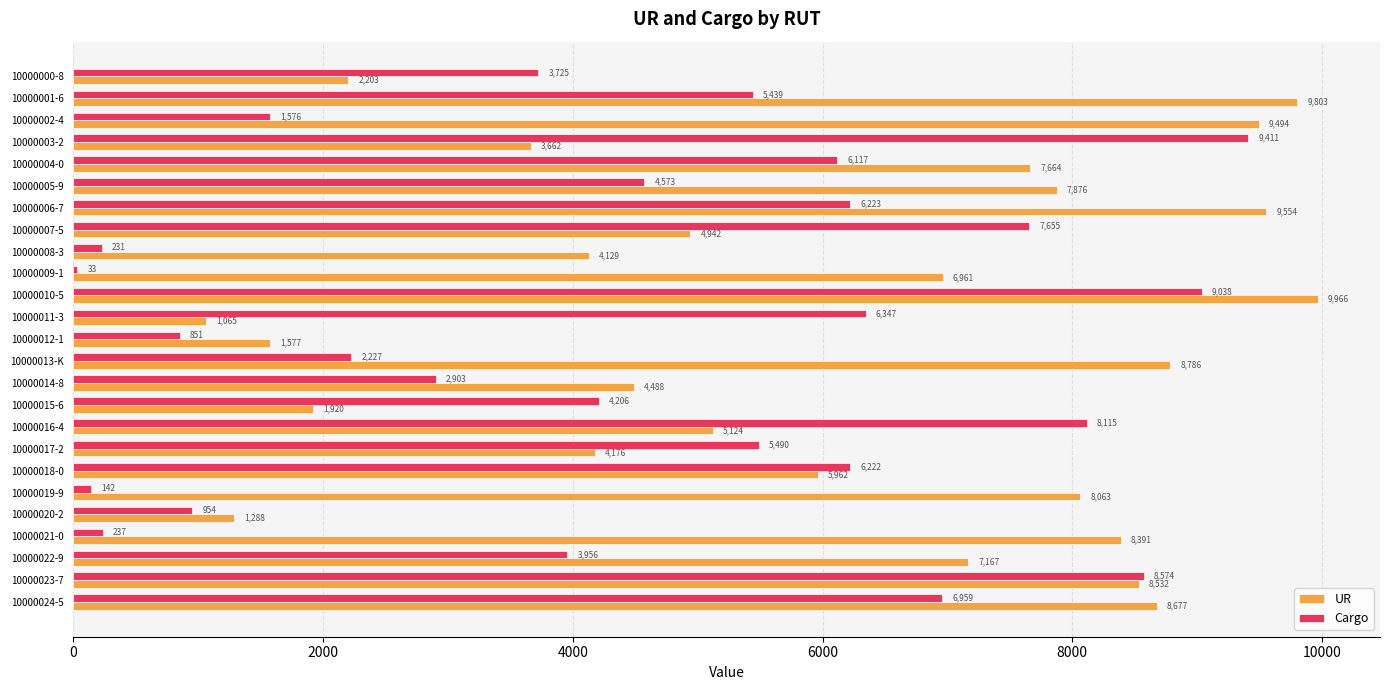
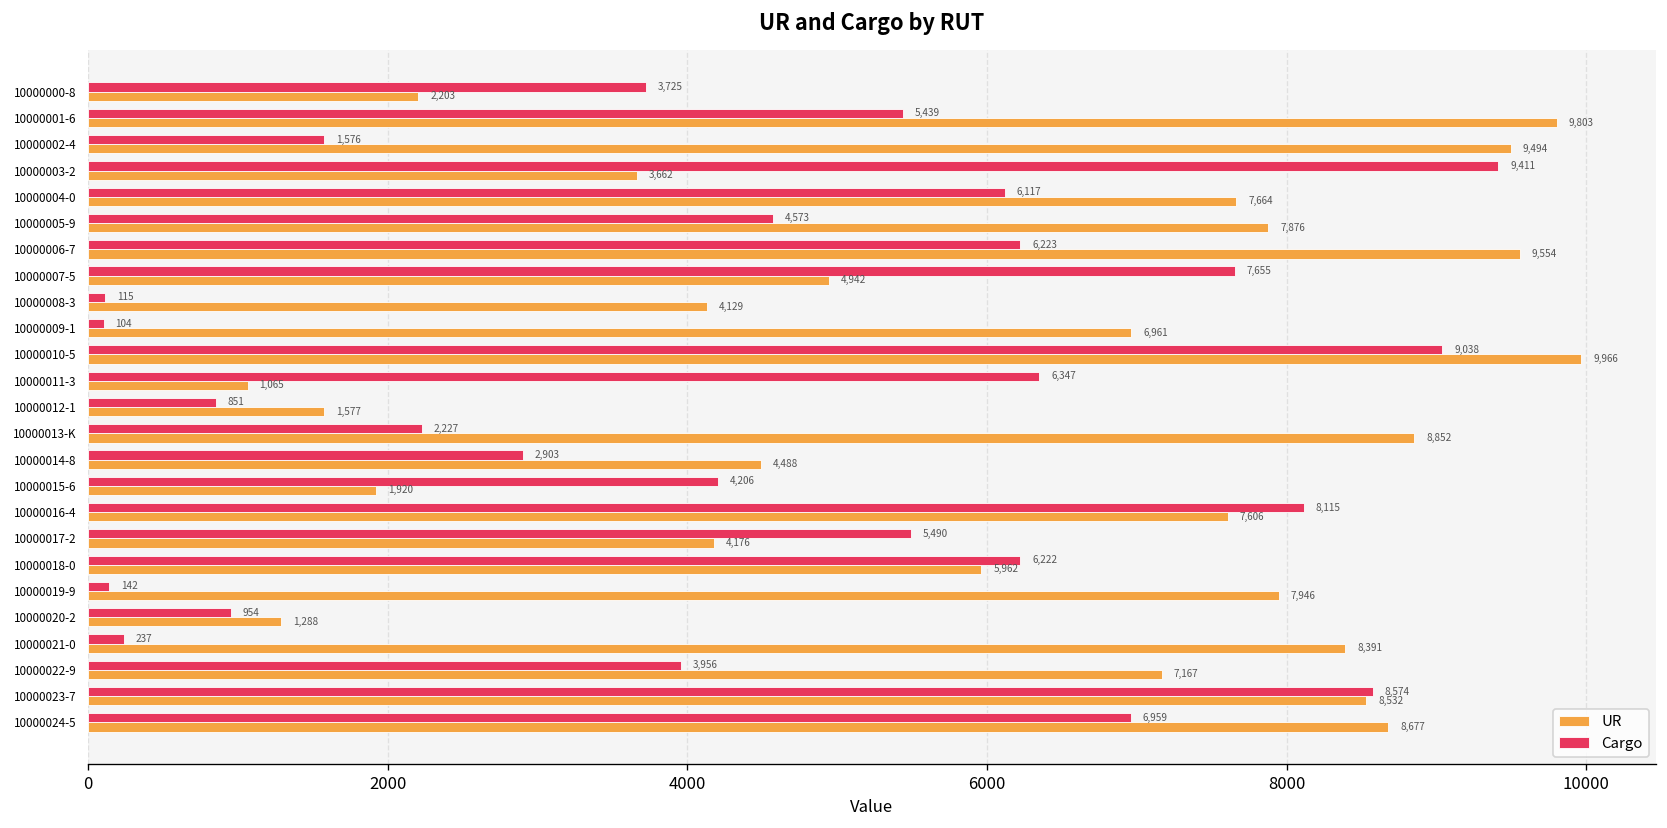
Cargo, 10000008-3: 231 -> 115
Cargo, 10000009-1: 33 -> 104
UR, 10000013-K: 8,786 -> 8,852
UR, 10000016-4: 5,124 -> 7,606
UR, 10000019-9: 8,063 -> 7,946
